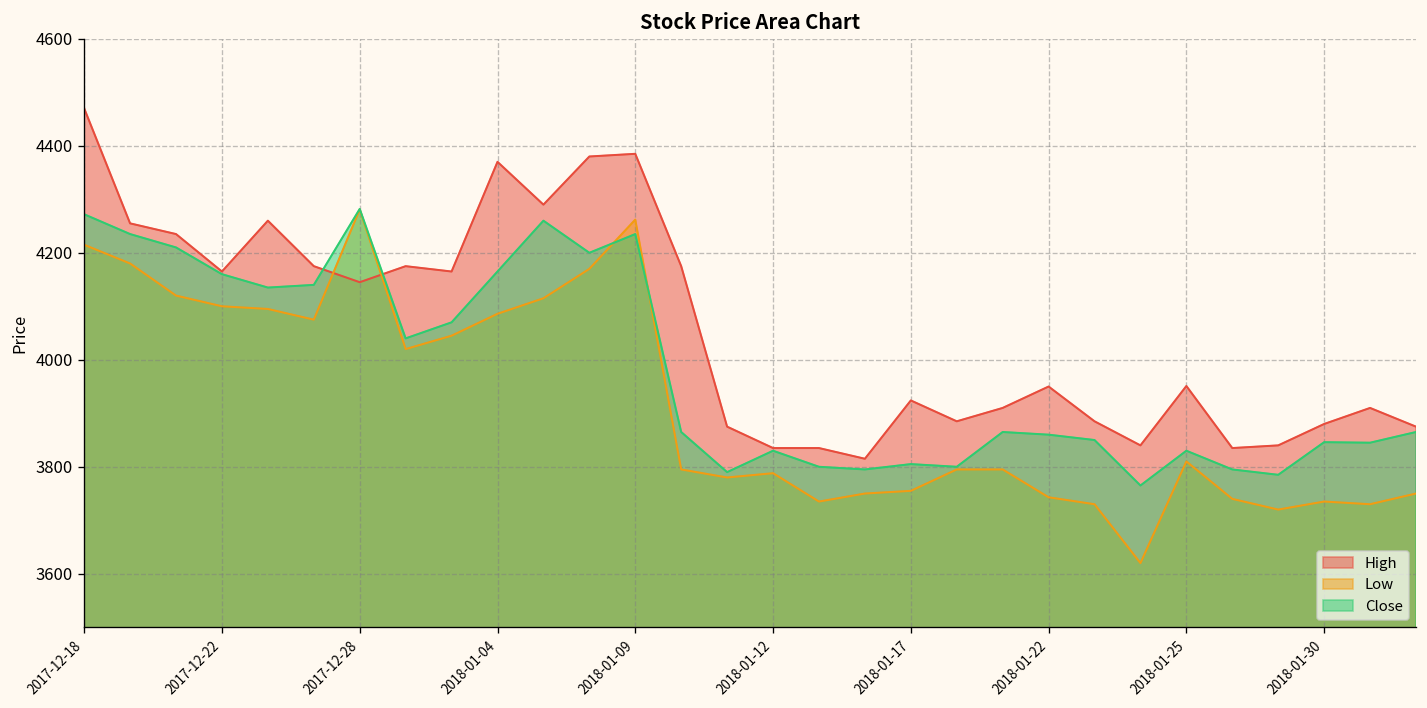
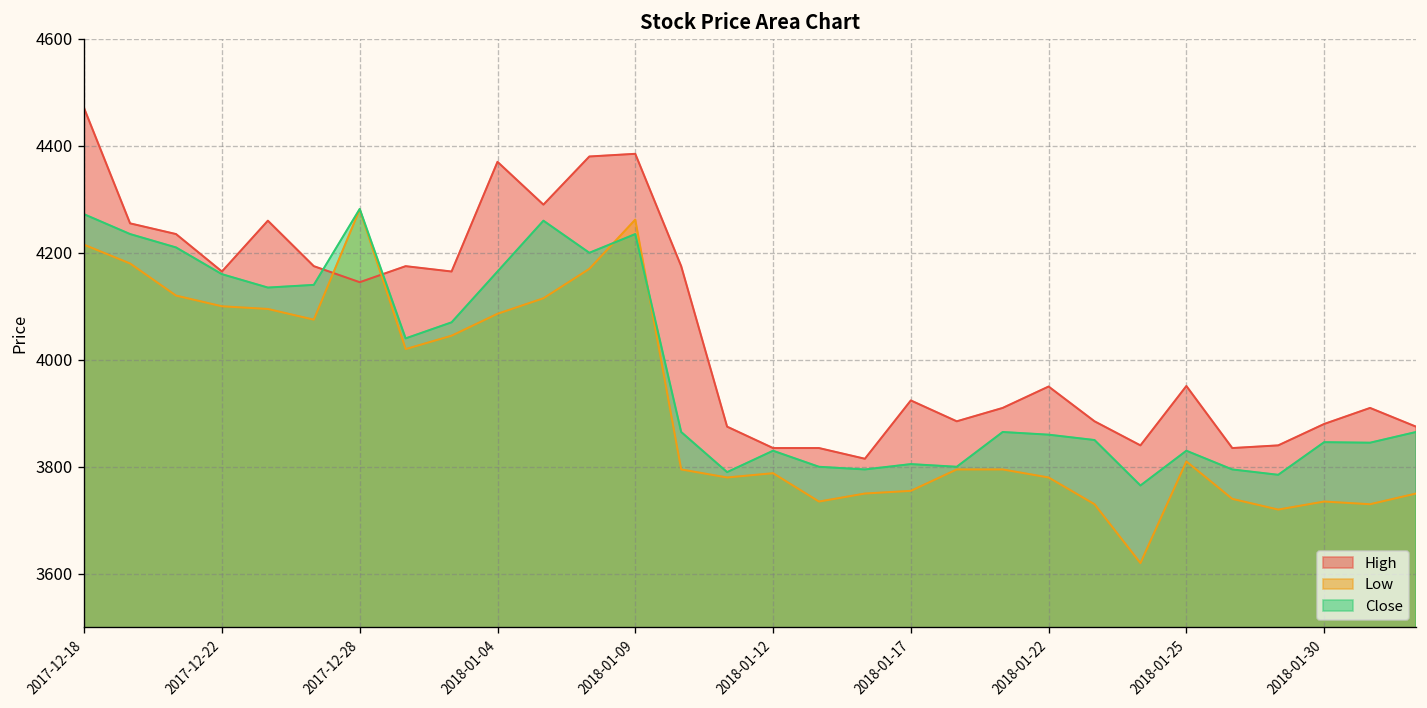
Low, 2018-01-22: 3740 -> 3780
